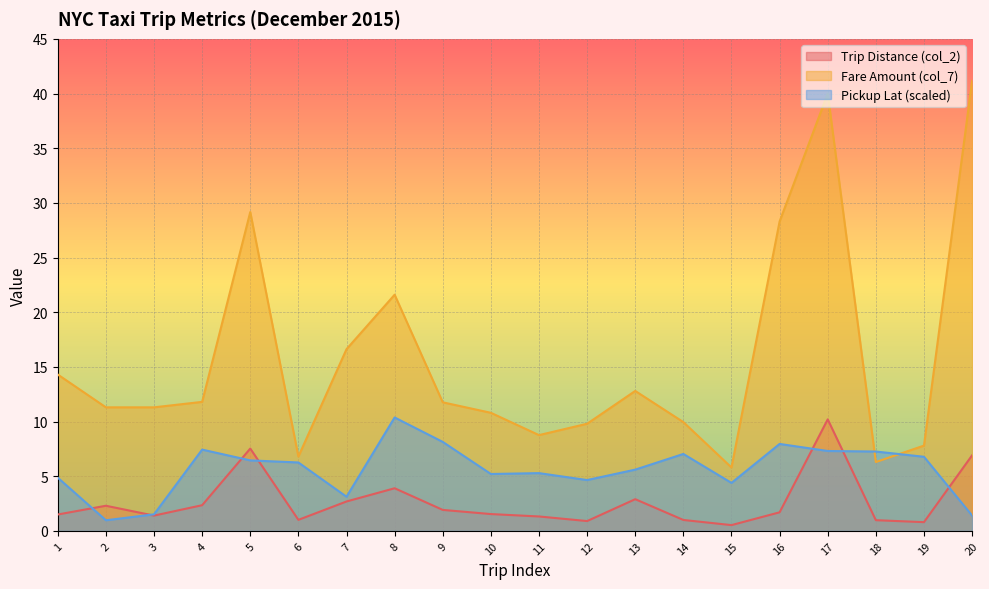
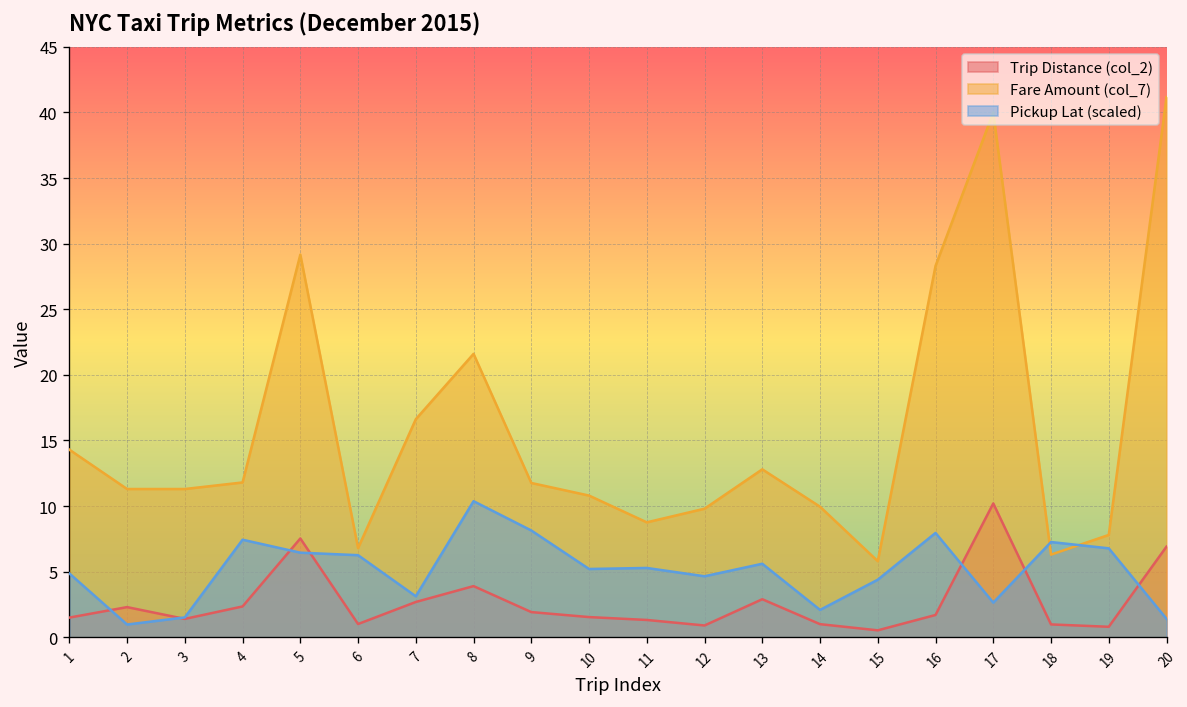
Pickup Lat (scaled), 14: 7.0 -> 2.1
Pickup Lat (scaled), 17: 7.3 -> 2.6
